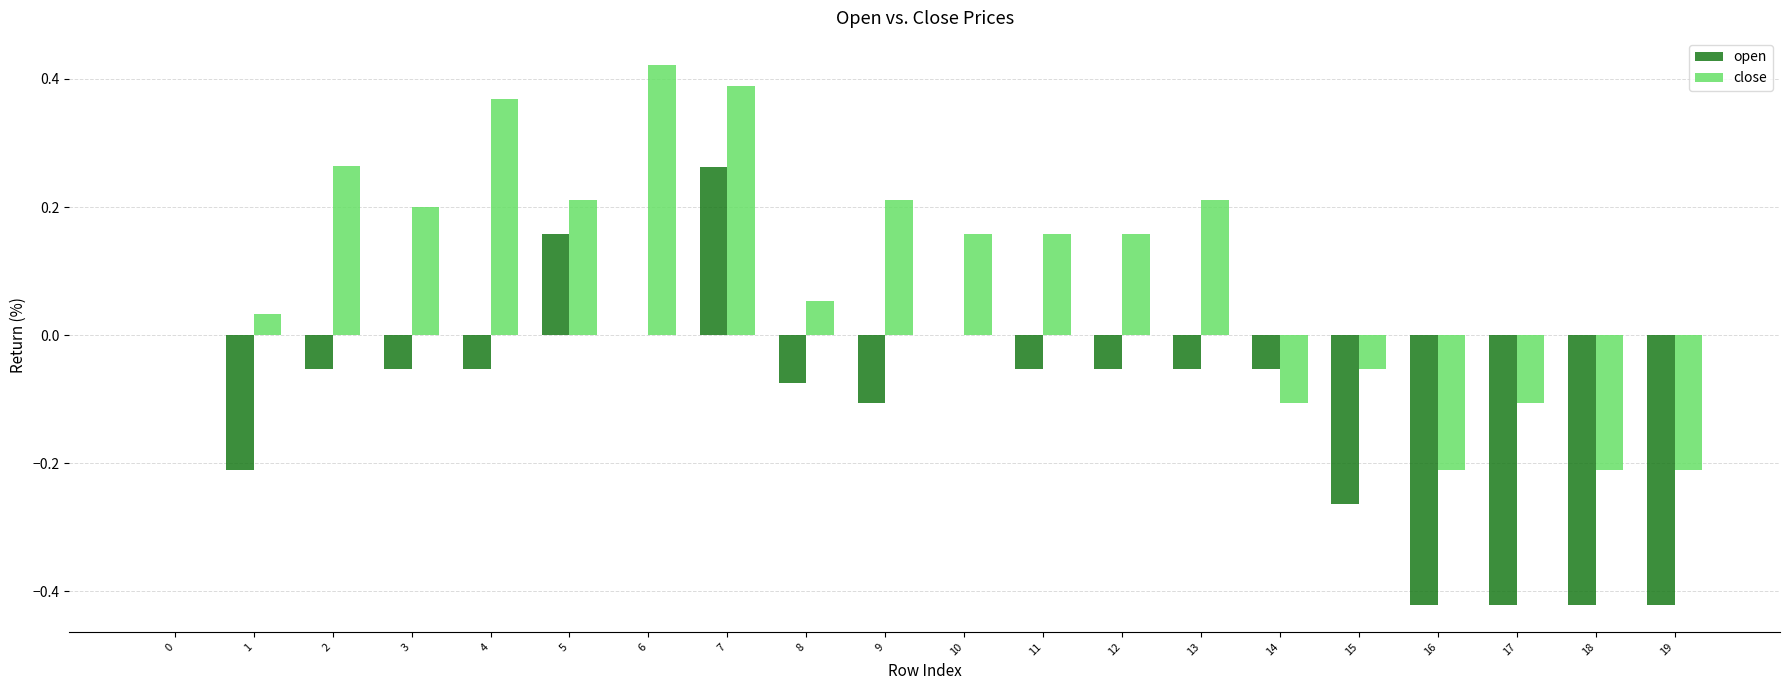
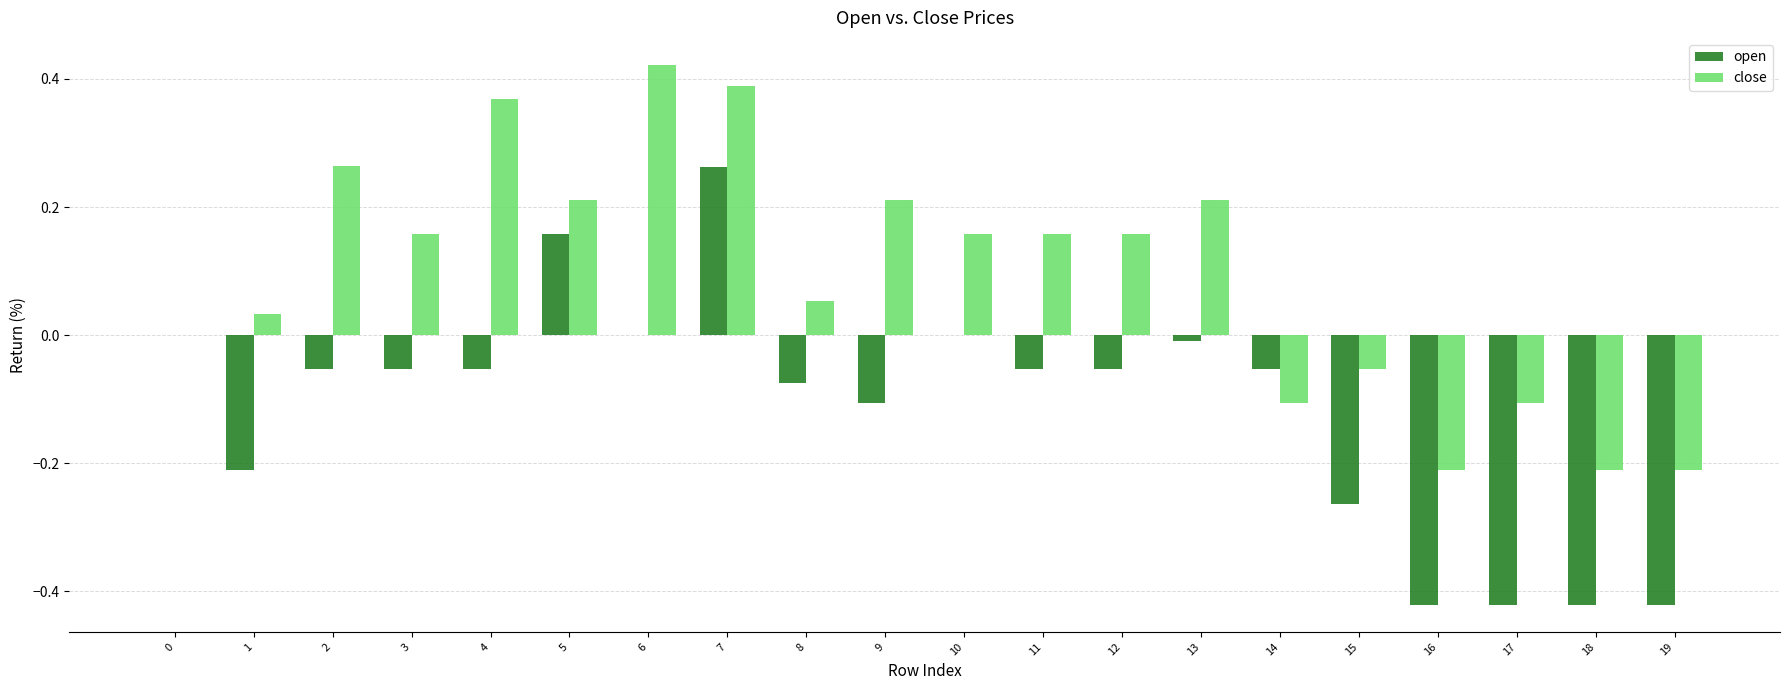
close, 3: 0.20 -> 0.16
open, 13: -0.05 -> -0.01
